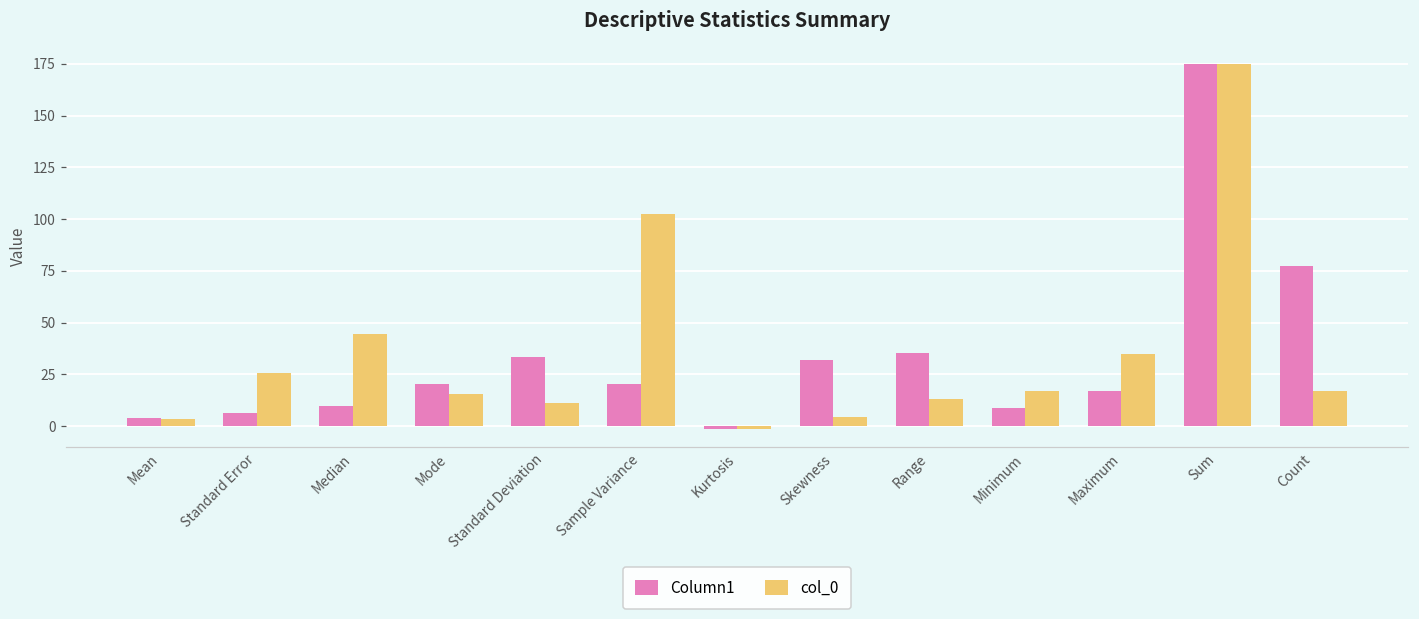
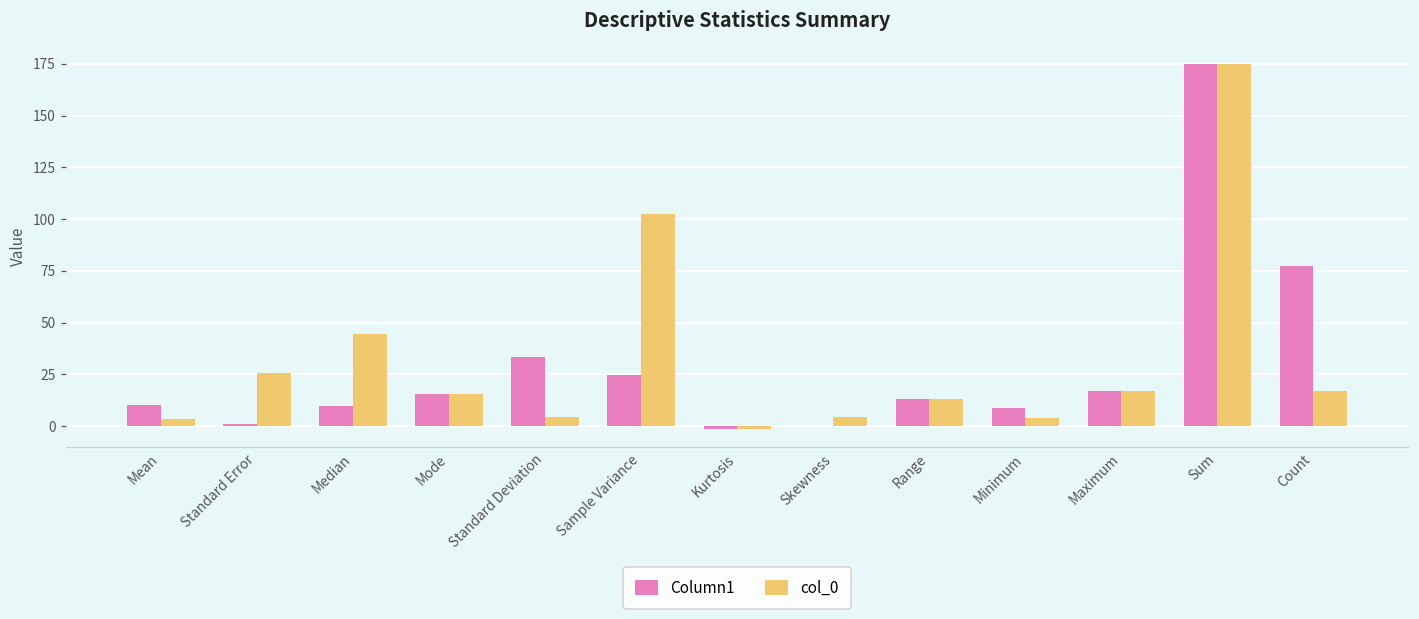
Column1, Mean: 4 -> 10
Column1, Standard Error: 6 -> 1
Column1, Mode: 21 -> 15
col_0, Standard Deviation: 11 -> 4
Column1, Sample Variance: 20 -> 25
Column1, Skewness: 32 -> 0
Column1, Range: 35 -> 13
col_0, Minimum: 17 -> 4
col_0, Maximum: 35 -> 17
